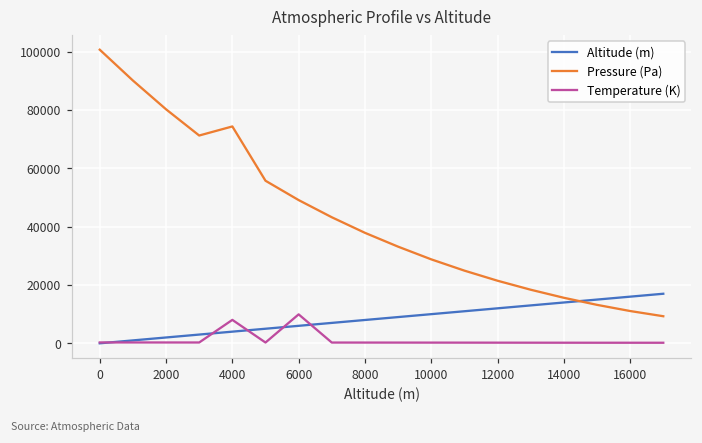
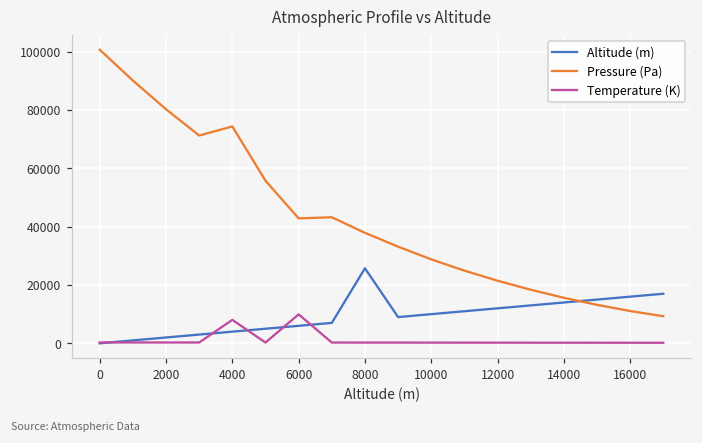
Pressure (Pa), 6000: 49000 -> 43000
Altitude (m), 8000: 8000 -> 26000
